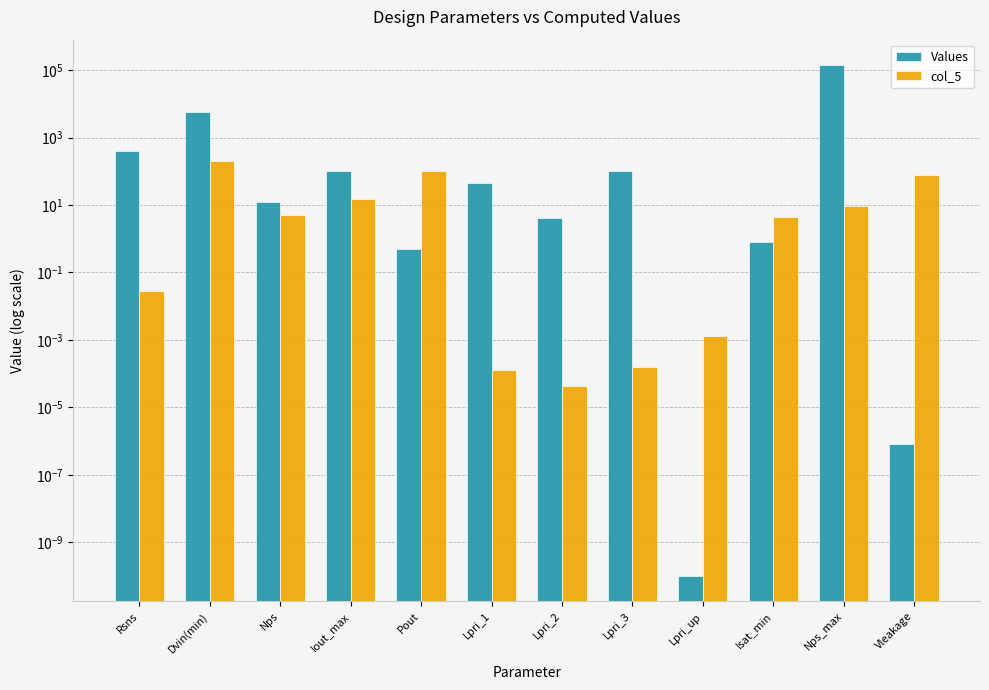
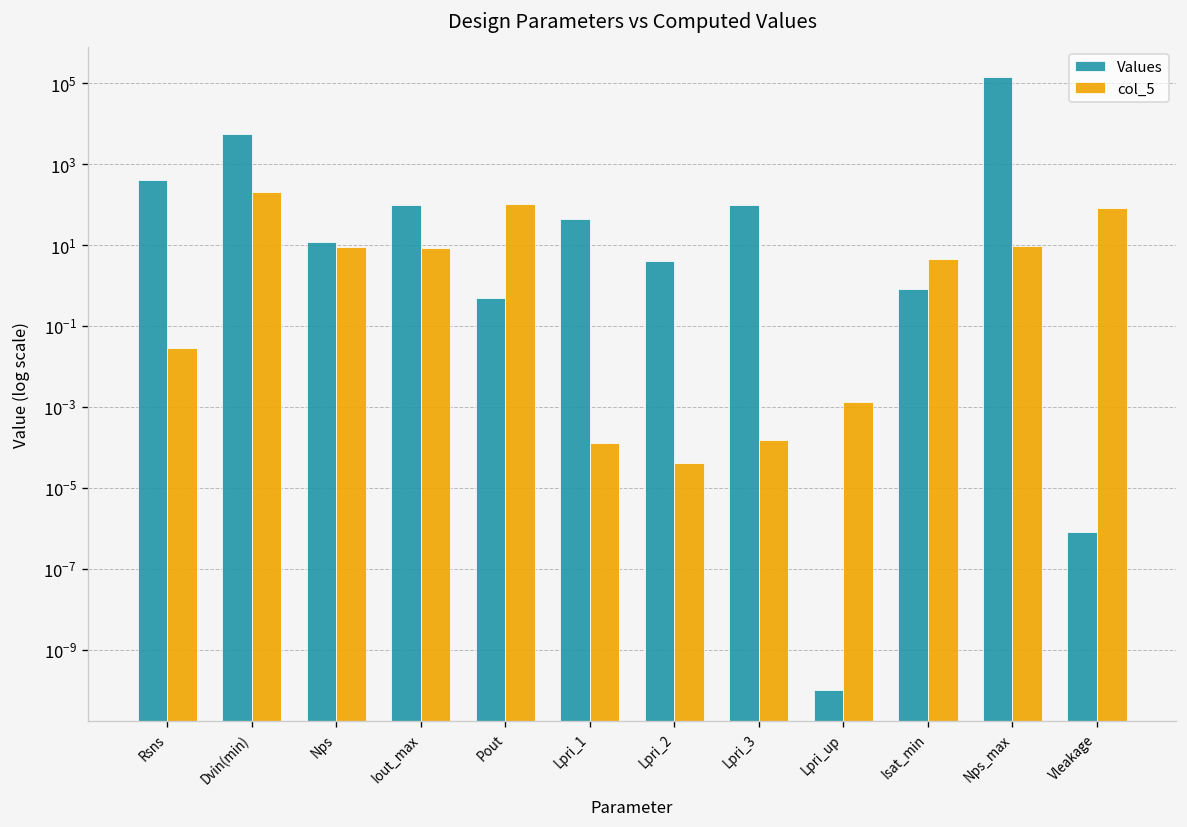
col_5, Nps: 5 -> 9
col_5, Iout_max: 10 -> 8
